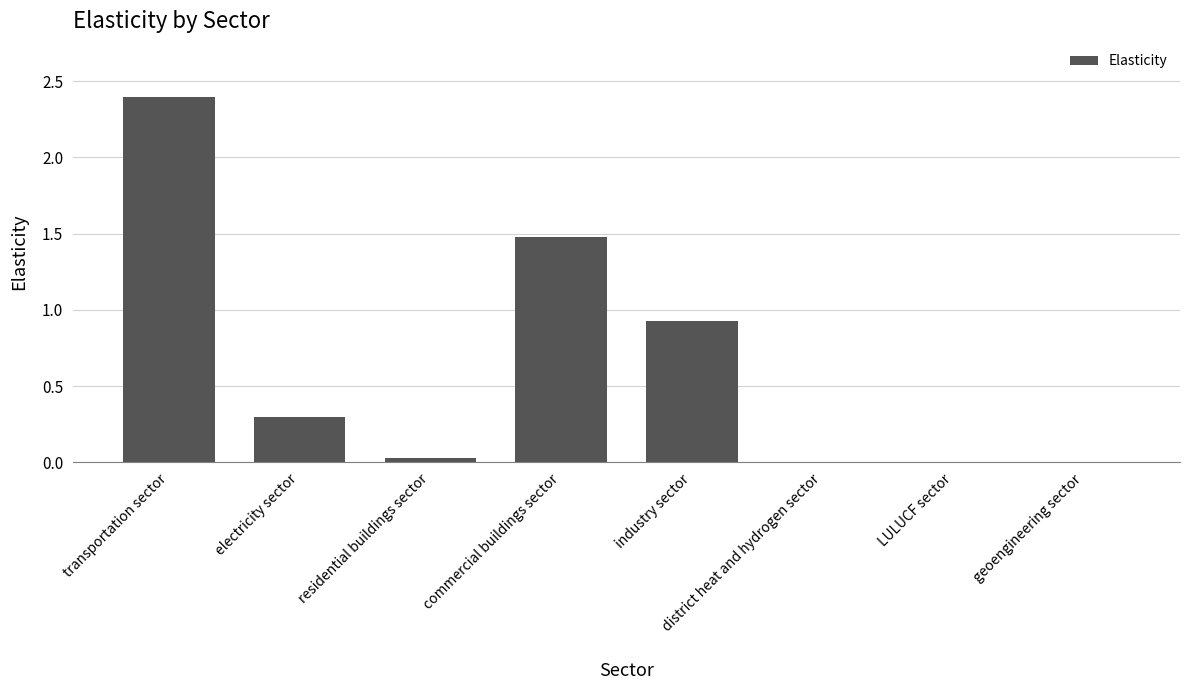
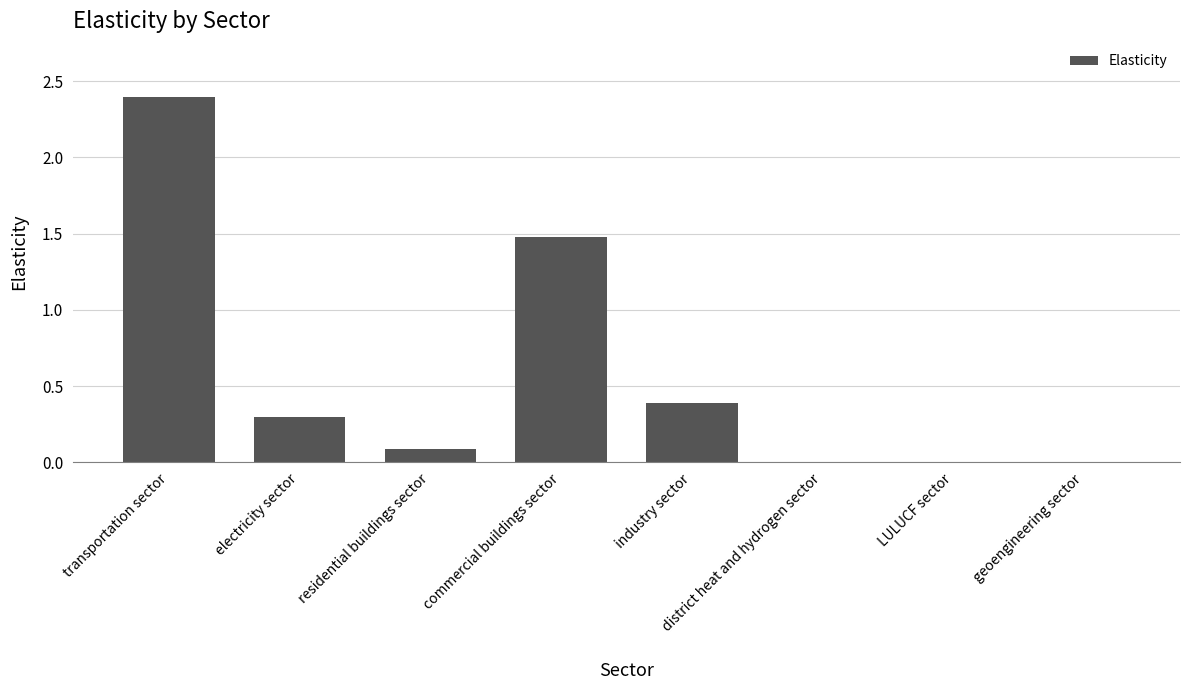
residential buildings sector: 0.03 -> 0.09
industry sector: 0.93 -> 0.39
